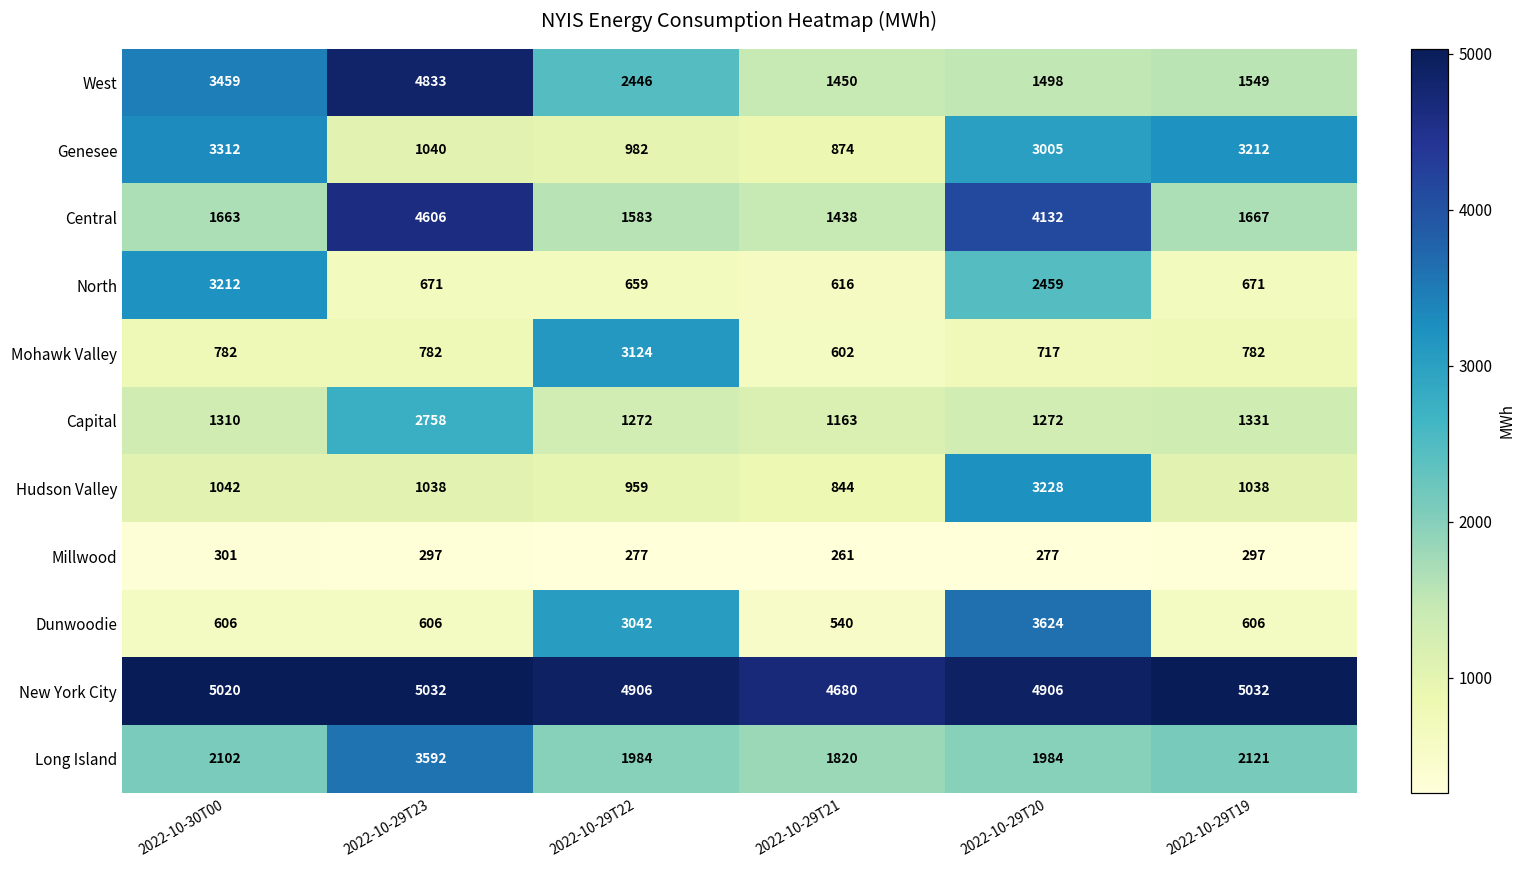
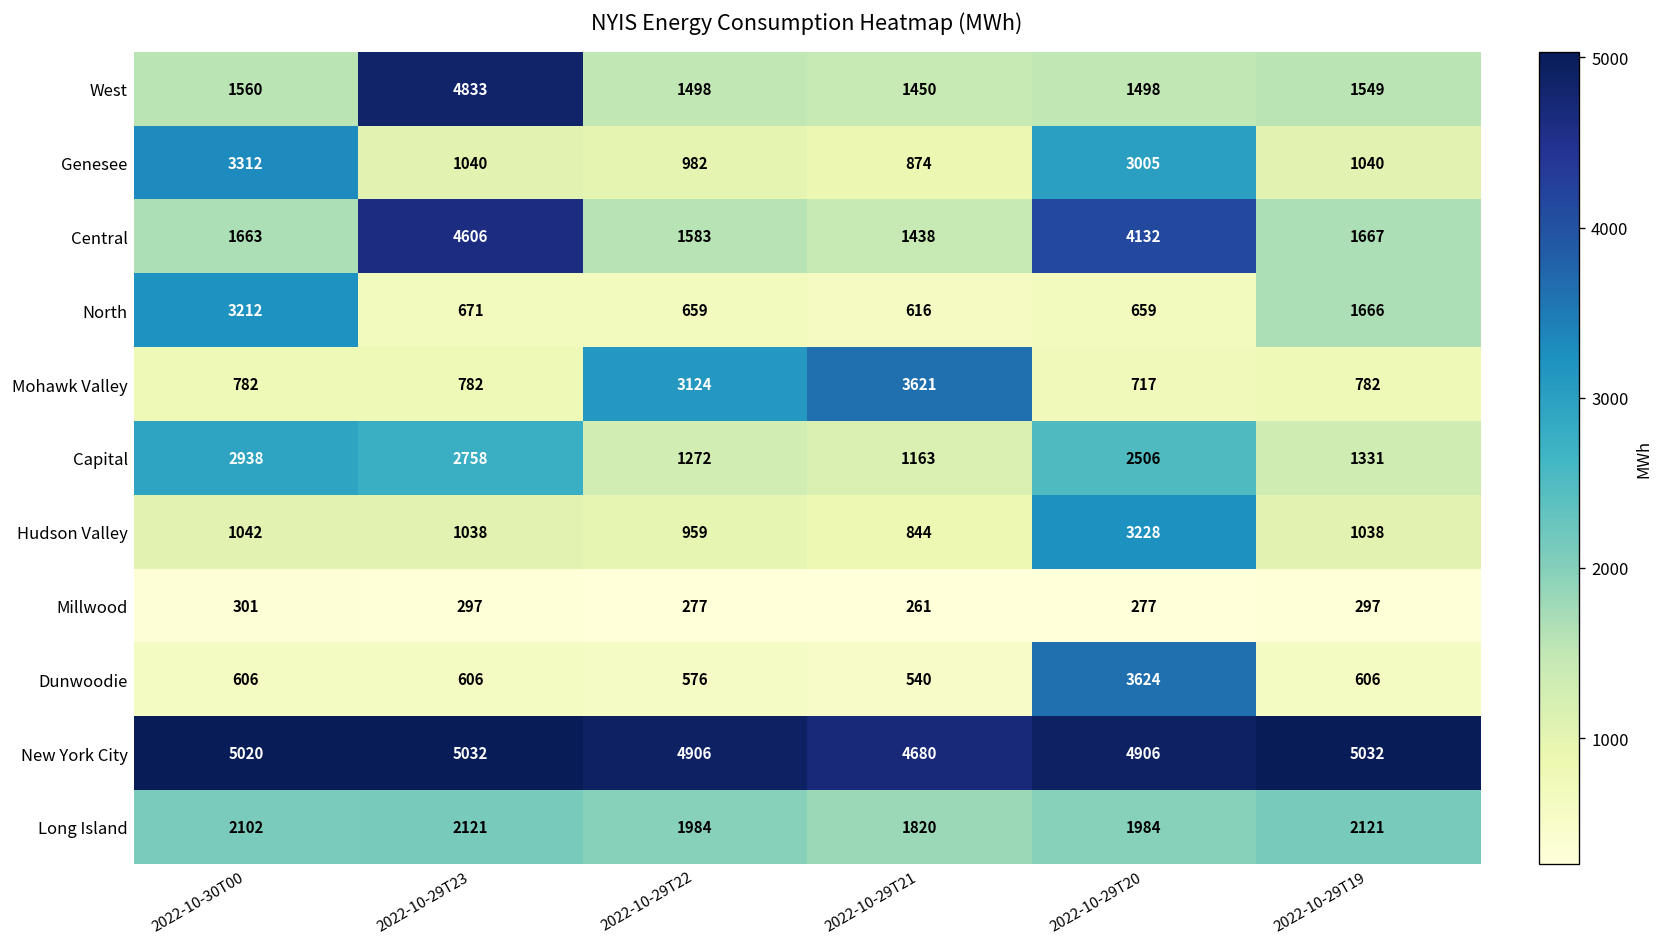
West, 2022-10-30T00: 3459 -> 1560
West, 2022-10-29T22: 2446 -> 1498
Genesee, 2022-10-29T19: 3212 -> 1040
North, 2022-10-29T20: 2459 -> 659
North, 2022-10-29T19: 671 -> 1666
Mohawk Valley, 2022-10-29T21: 602 -> 3621
Capital, 2022-10-30T00: 1310 -> 2938
Capital, 2022-10-29T20: 1272 -> 2506
Dunwoodie, 2022-10-29T22: 3042 -> 576
Long Island, 2022-10-29T23: 3592 -> 2121
